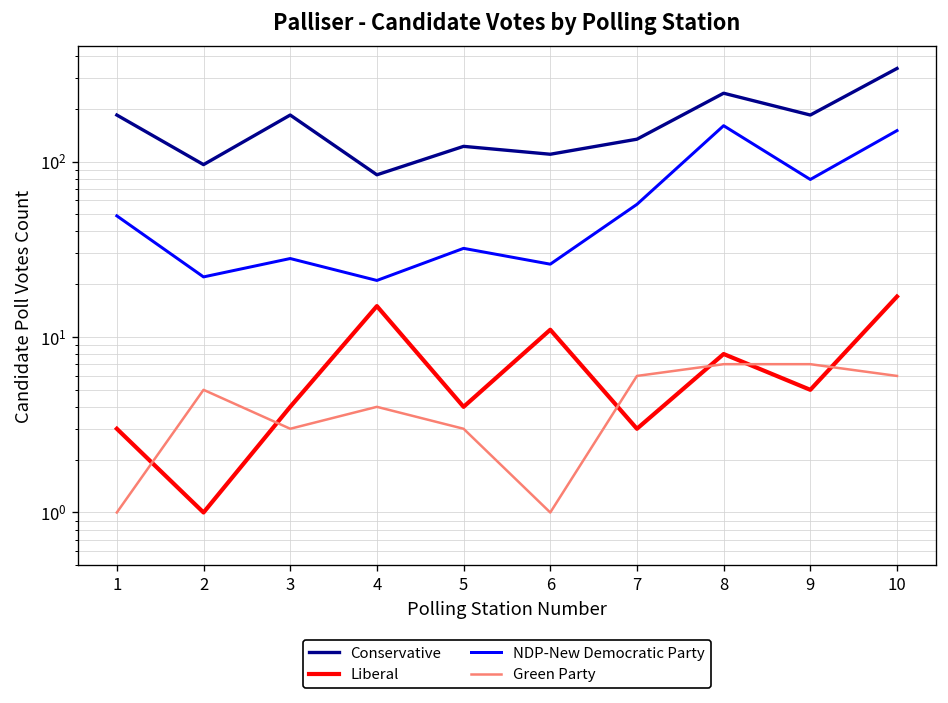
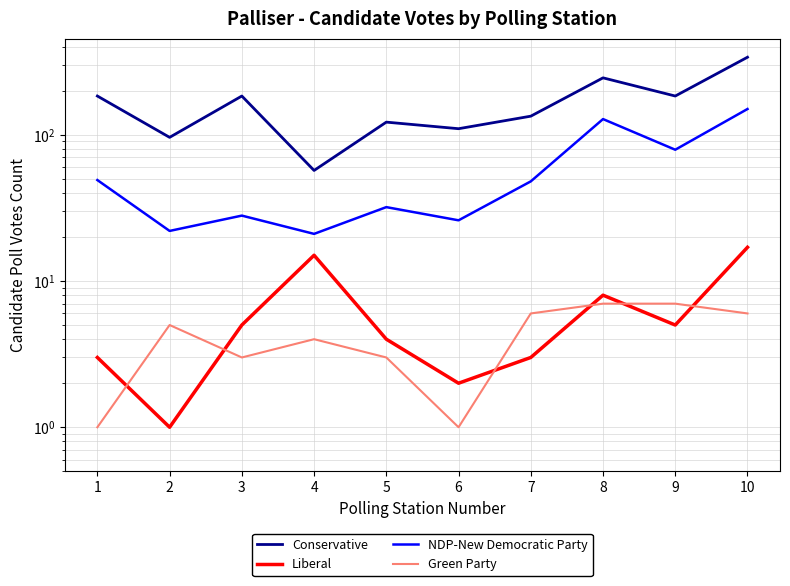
Liberal, 3: 4 -> 5
Conservative, 4: 80 -> 57
Liberal, 6: 11 -> 2
NDP-New Democratic Party, 7: 57 -> 48
NDP-New Democratic Party, 8: 160 -> 130
